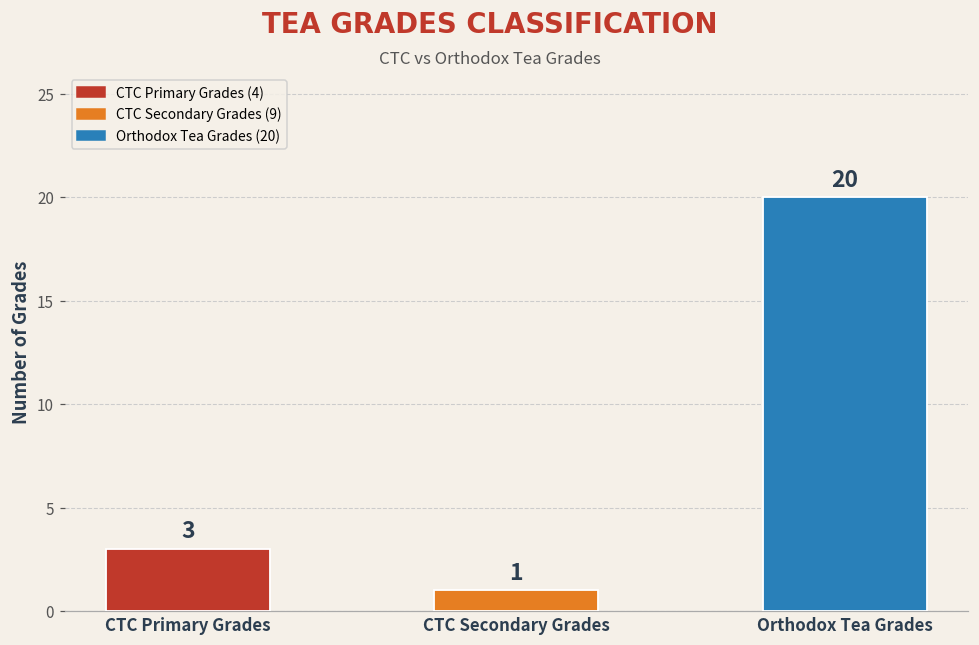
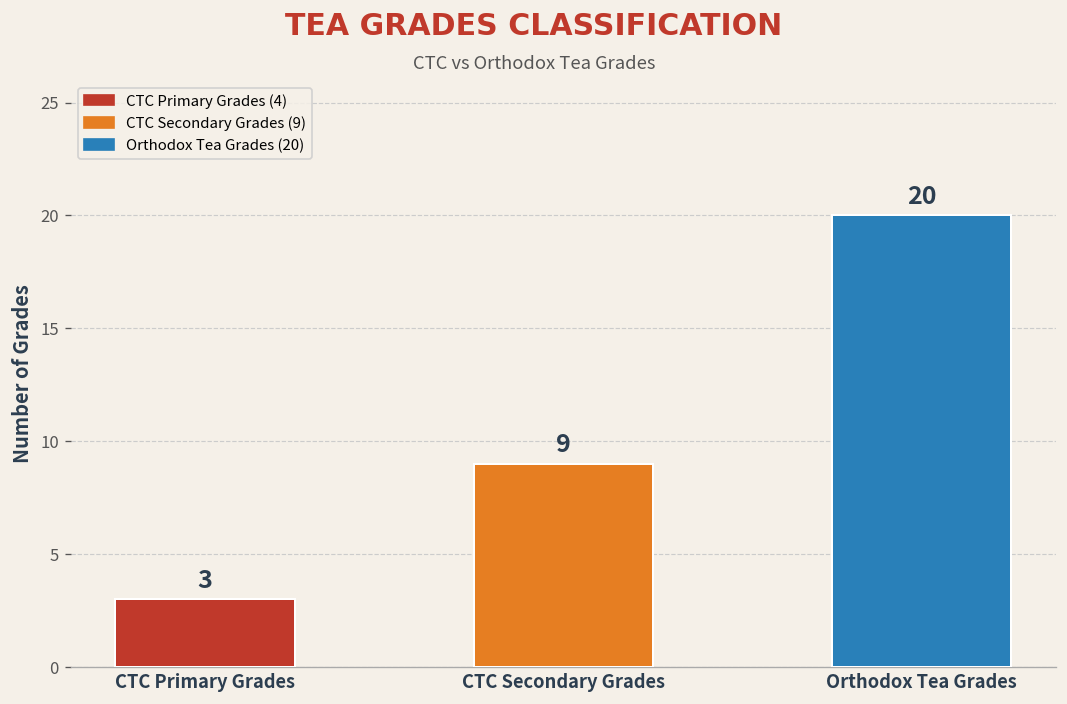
CTC Secondary Grades: 1 -> 9
